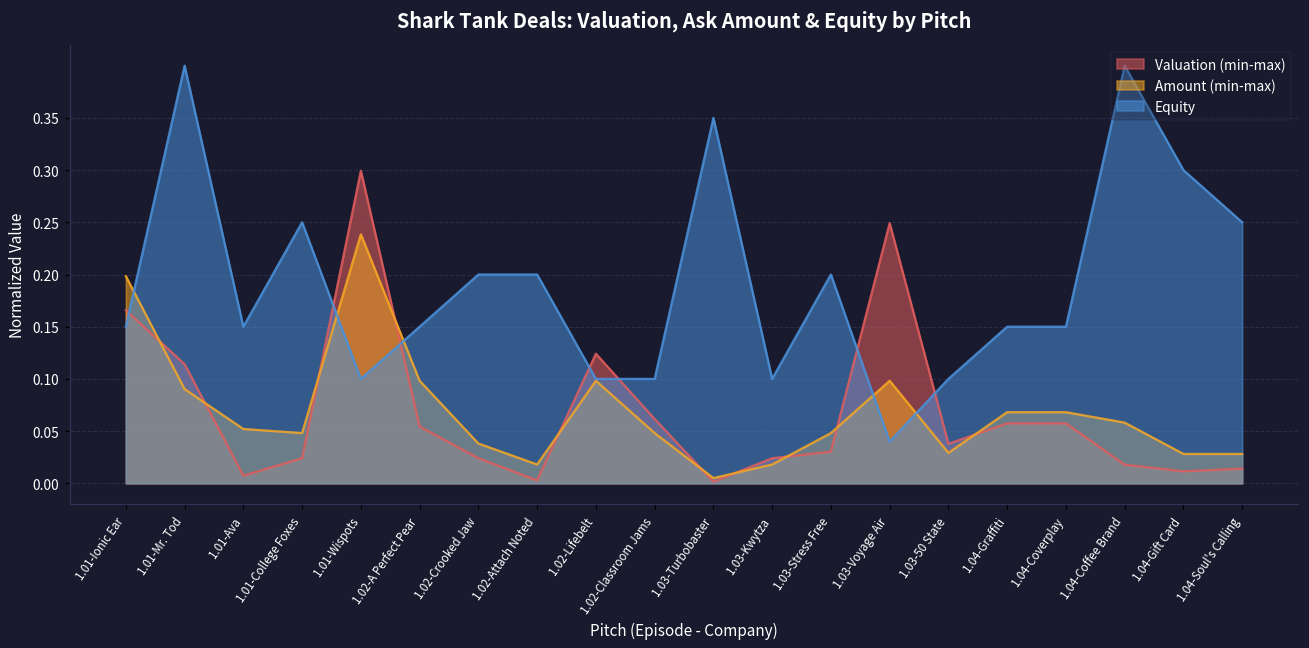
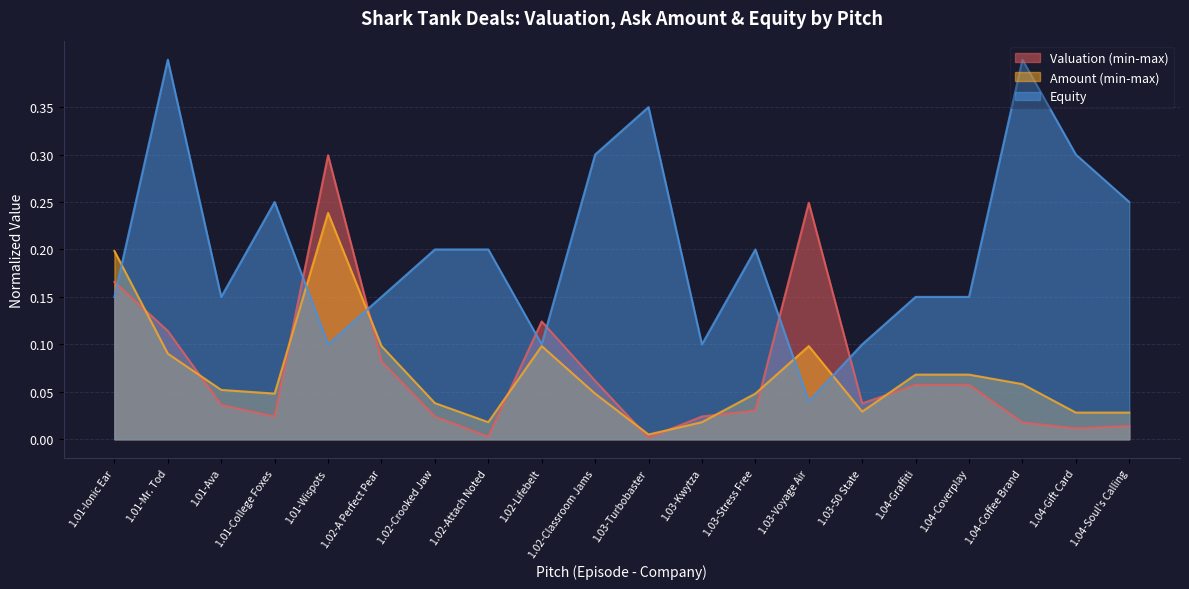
Valuation (min-max), 1.01-Ava: 0.01 -> 0.04
Valuation (min-max), 1.02-A Perfect Pear: 0.05 -> 0.08
Equity, 1.02-Classroom Jams: 0.1 -> 0.3
